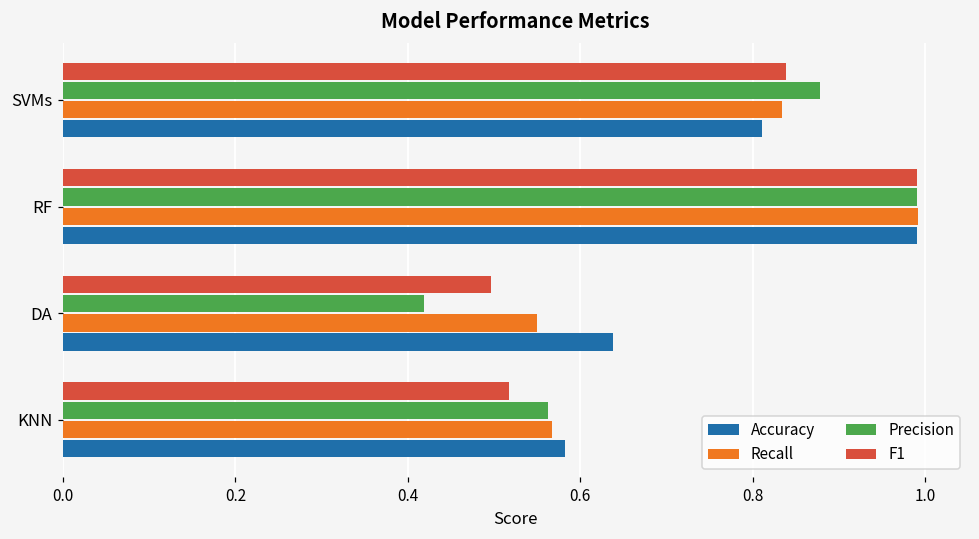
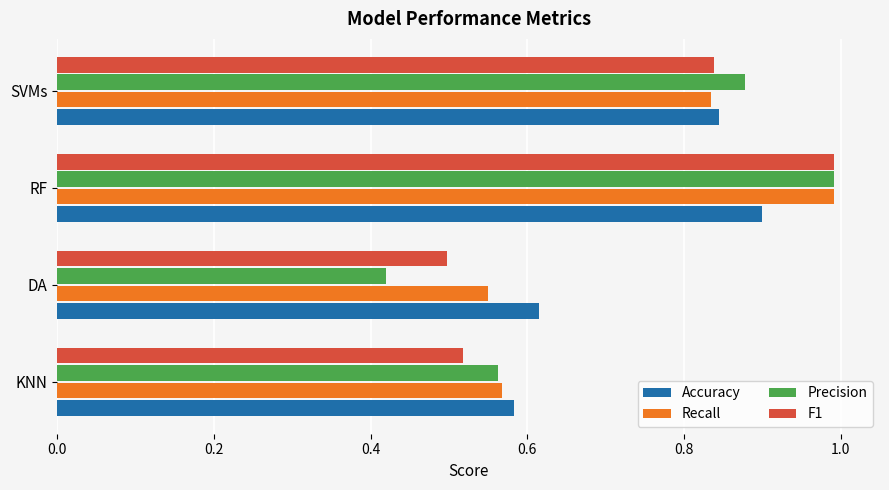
Accuracy, SVMs: 0.81 -> 0.84
Accuracy, RF: 0.99 -> 0.90
Accuracy, DA: 0.64 -> 0.61
